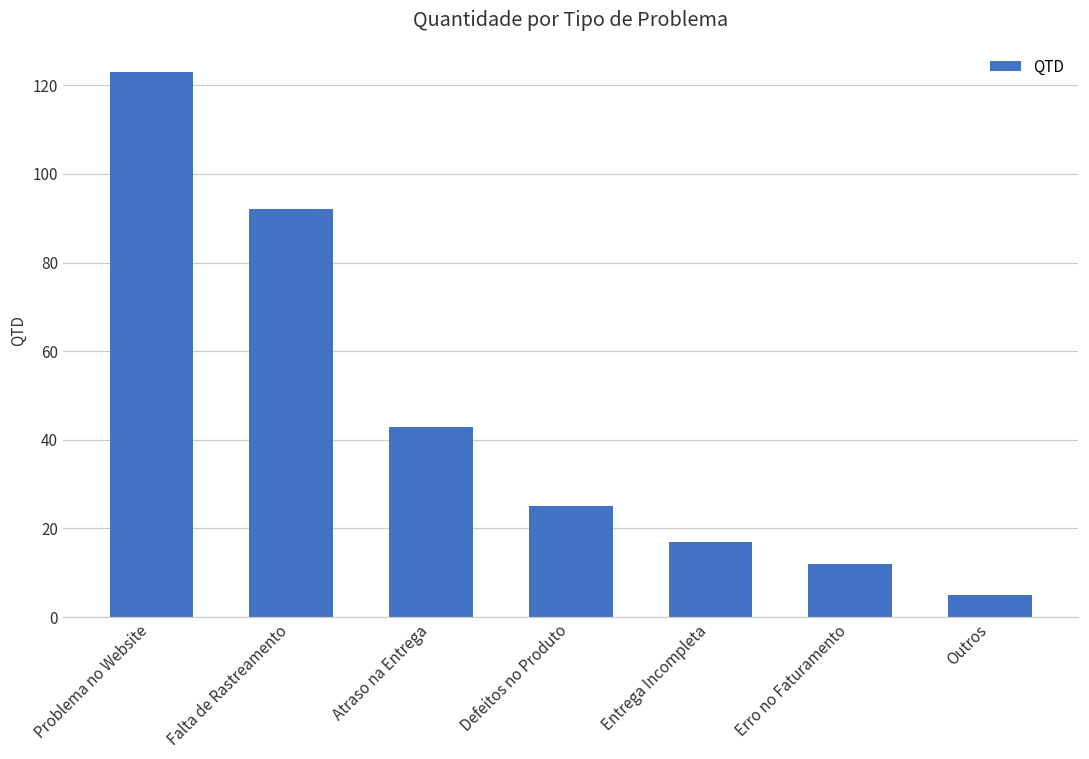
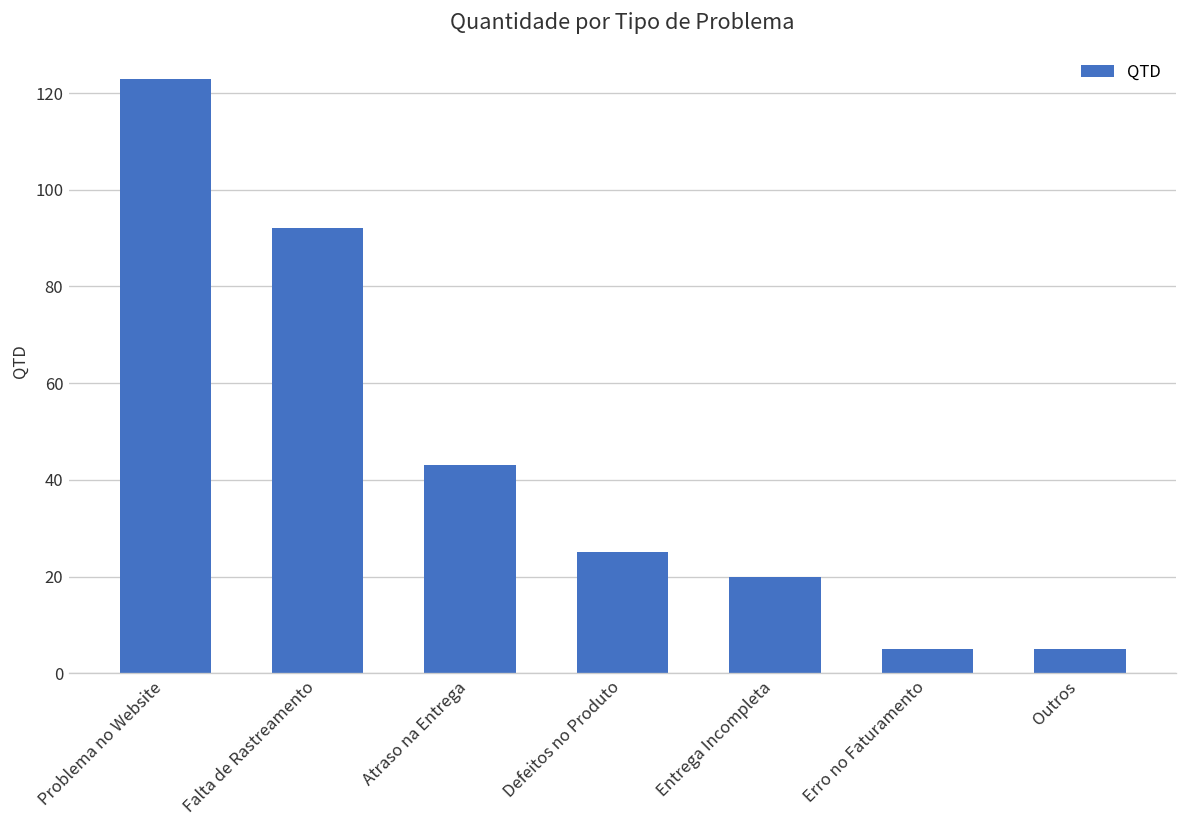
Entrega Incompleta: 17 -> 20
Erro no Faturamento: 12 -> 5
